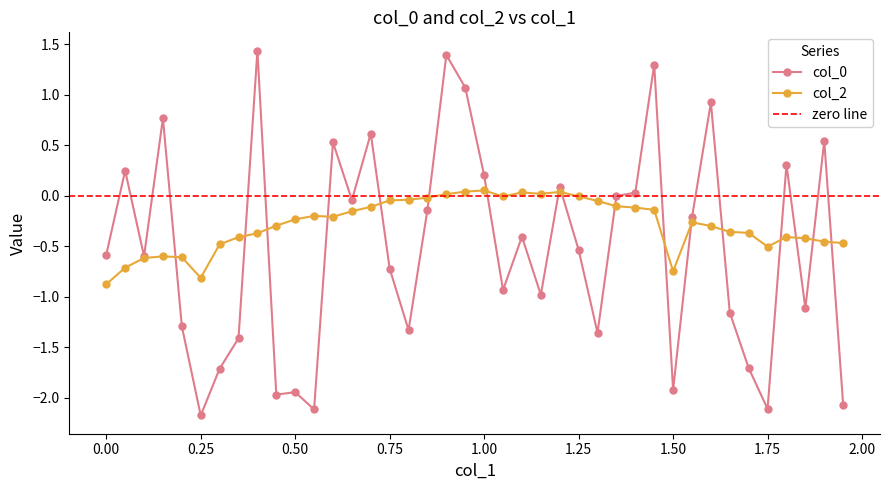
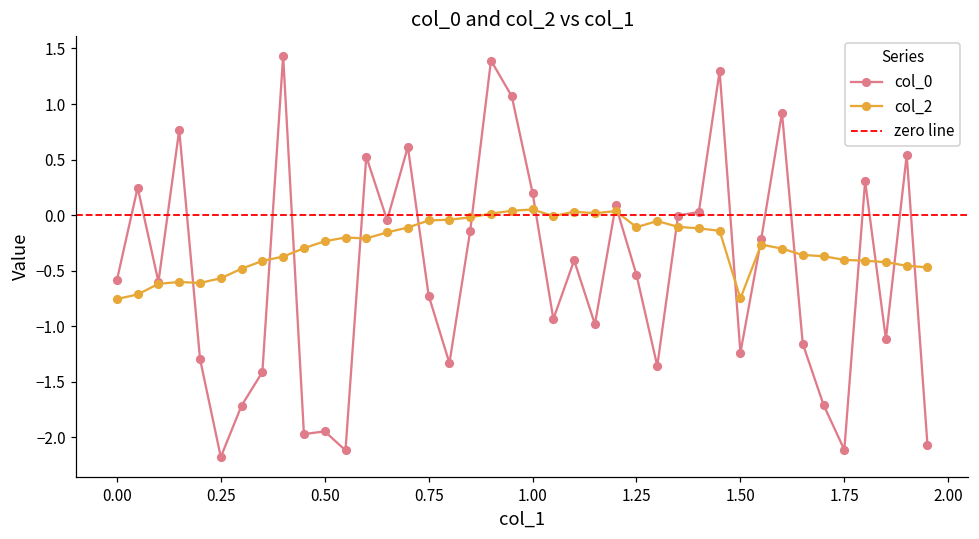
col_2, 0.00: -0.88 -> -0.76
col_2, 0.25: -0.81 -> -0.57
col_2, 1.25: -0.01 -> -0.11
col_0, 1.50: -1.92 -> -1.24
col_2, 1.75: -0.51 -> -0.40
